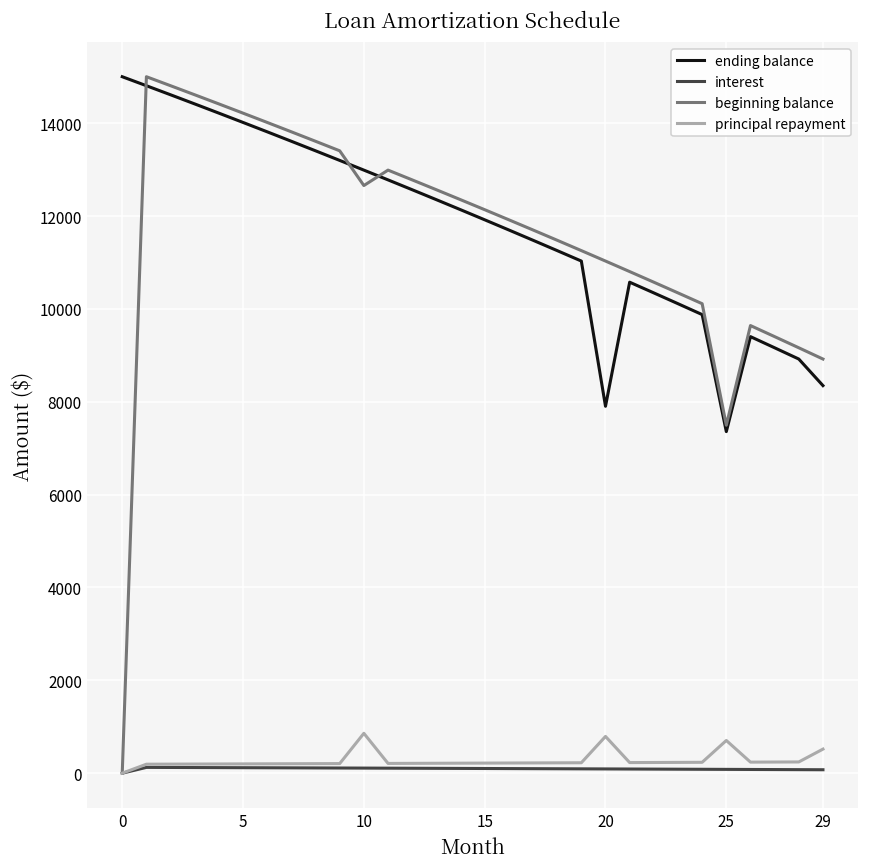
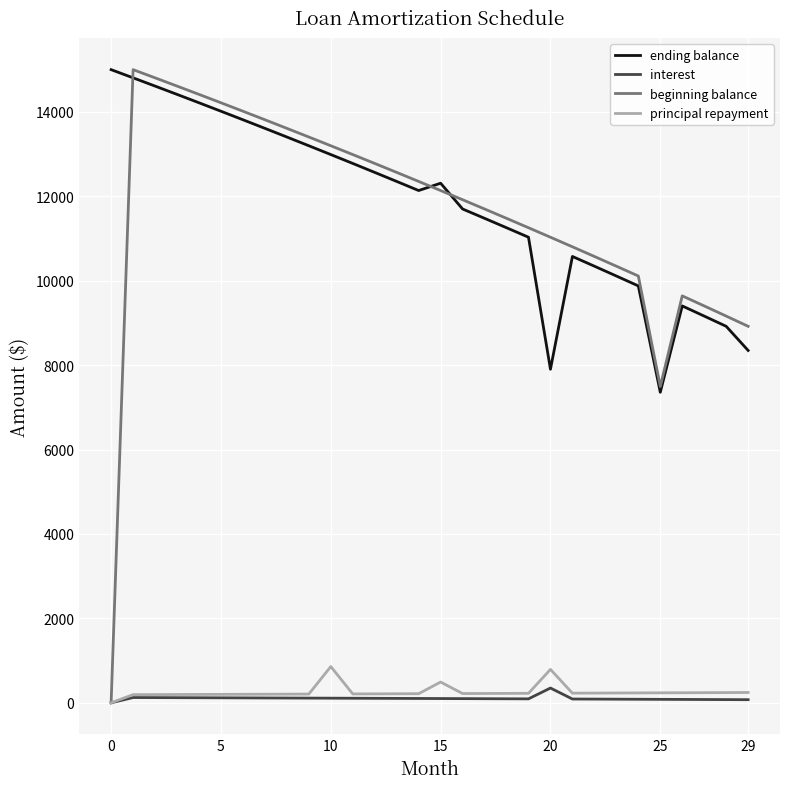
beginning balance, 10: 12700 -> 13200
ending balance, 15: 11900 -> 12300
principal repayment, 15: 200 -> 500
interest, 20: 100 -> 400
principal repayment, 25: 700 -> 200
principal repayment, 29: 500 -> 200
